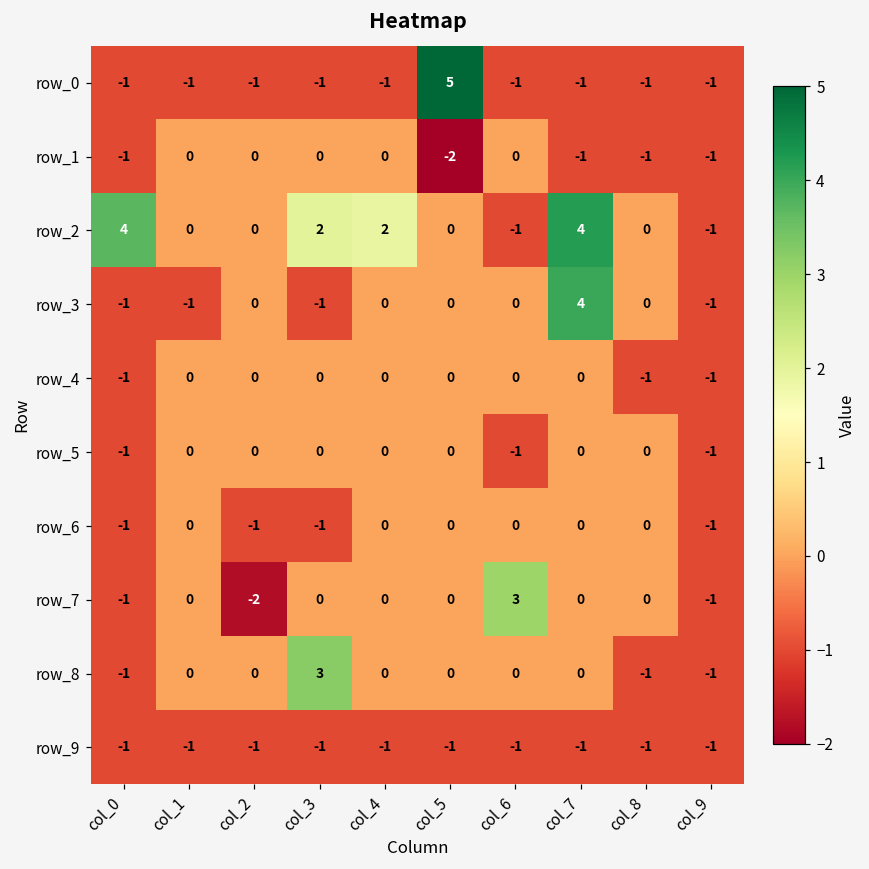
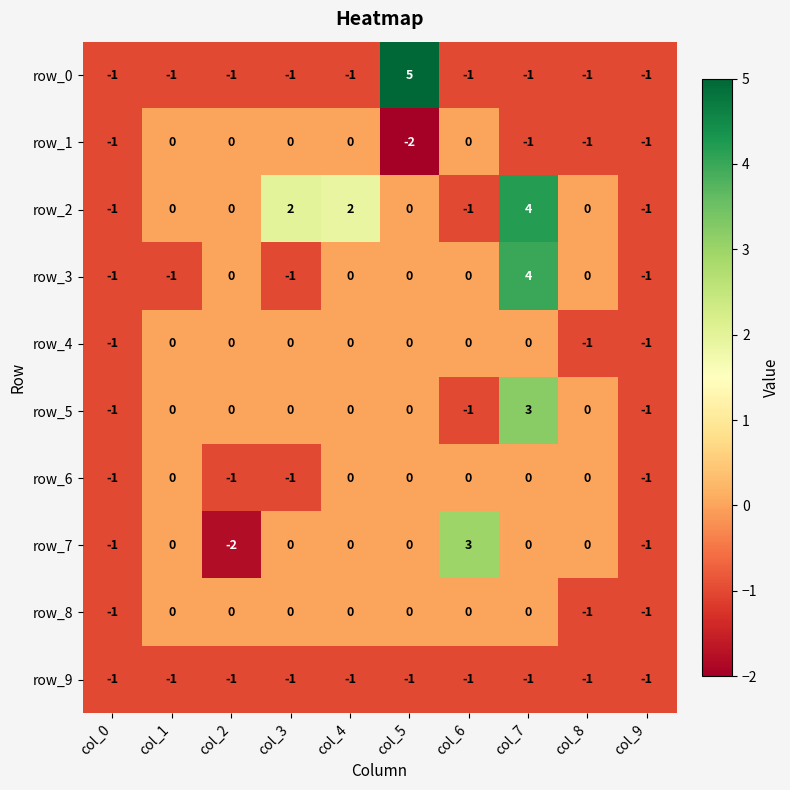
row_2, col_0: 4 -> -1
row_5, col_7: 0 -> 3
row_8, col_3: 3 -> 0
